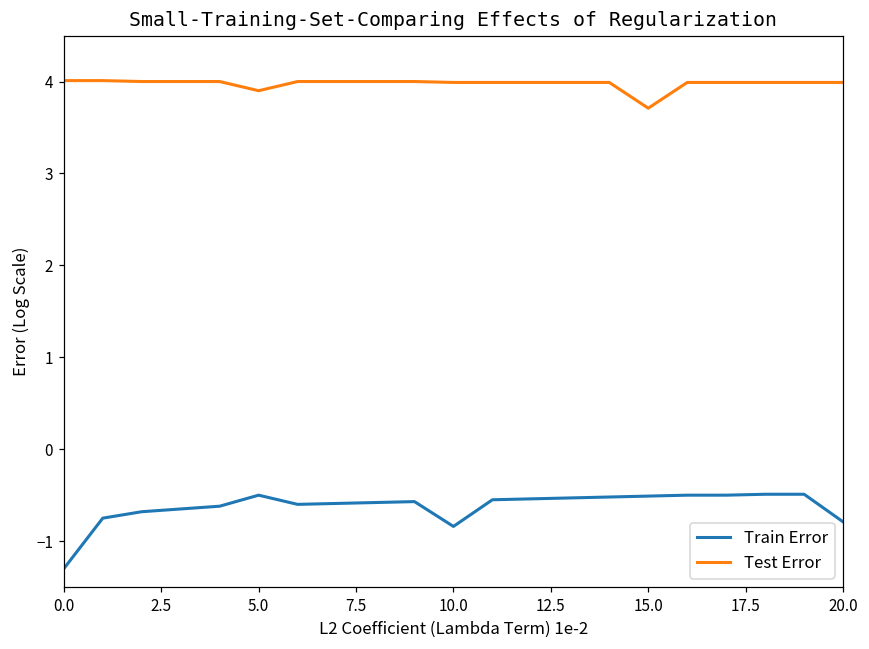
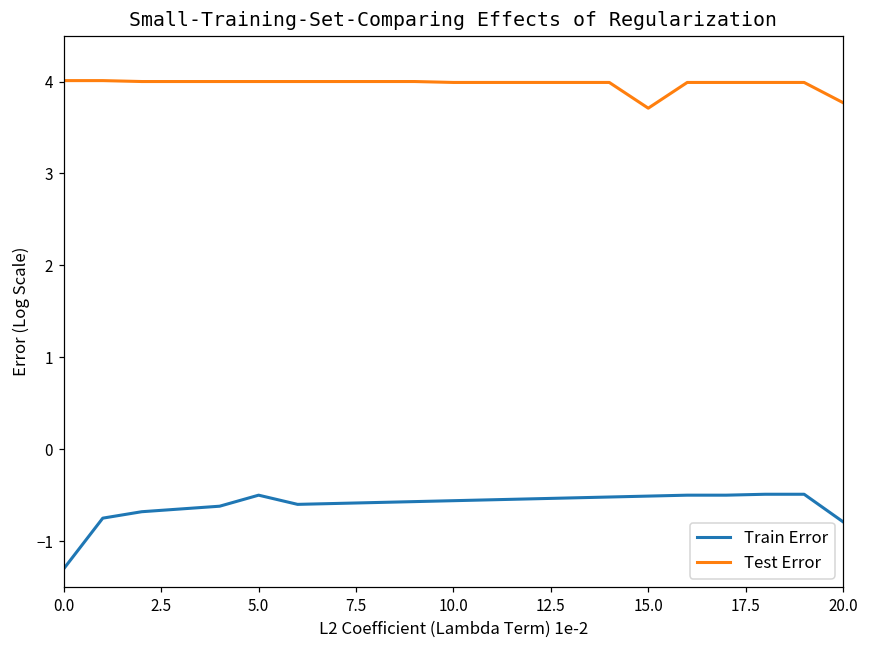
Test Error, 5.0: 3.9 -> 4.0
Train Error, 10.0: -0.8 -> -0.6
Test Error, 20.0: 4.0 -> 3.8
